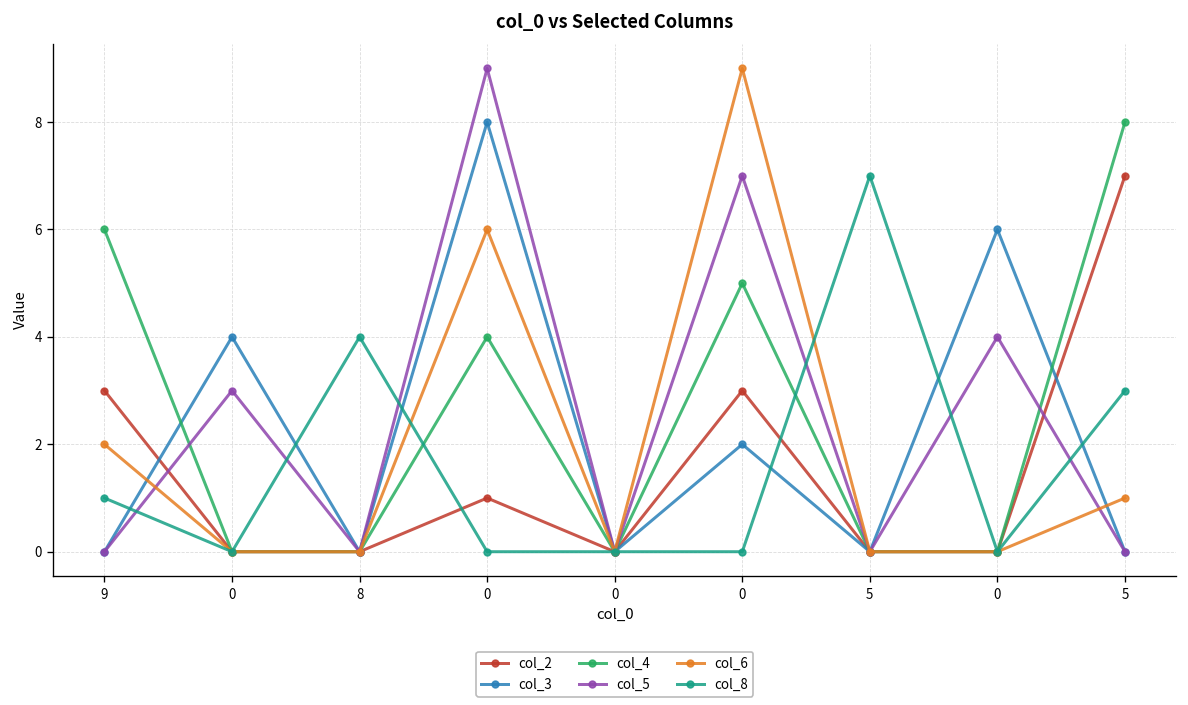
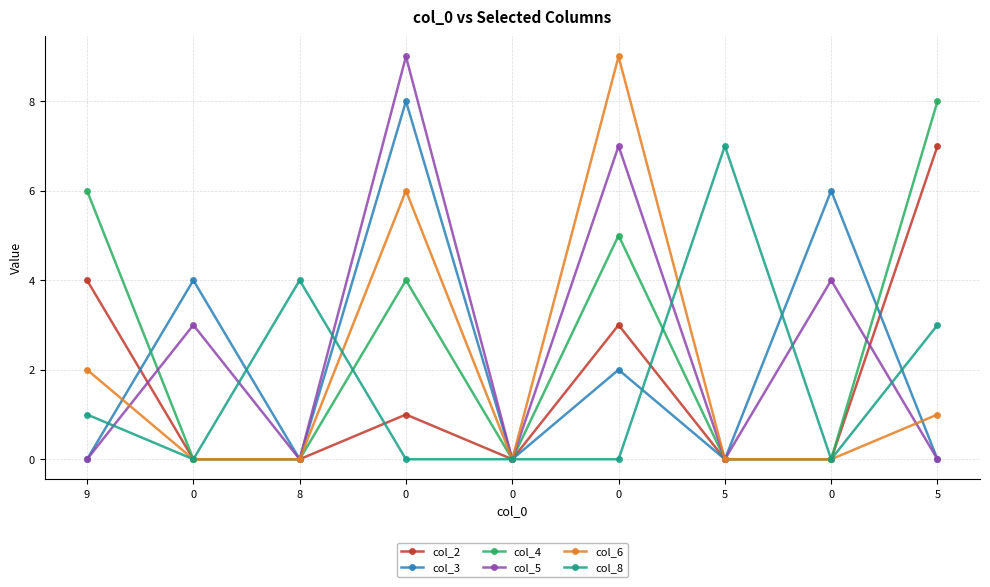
col_2, 9: 3 -> 4
